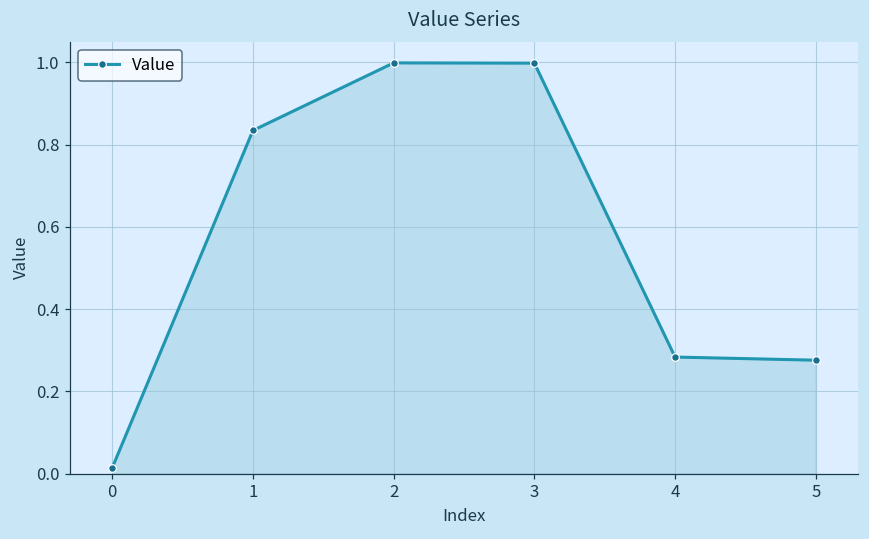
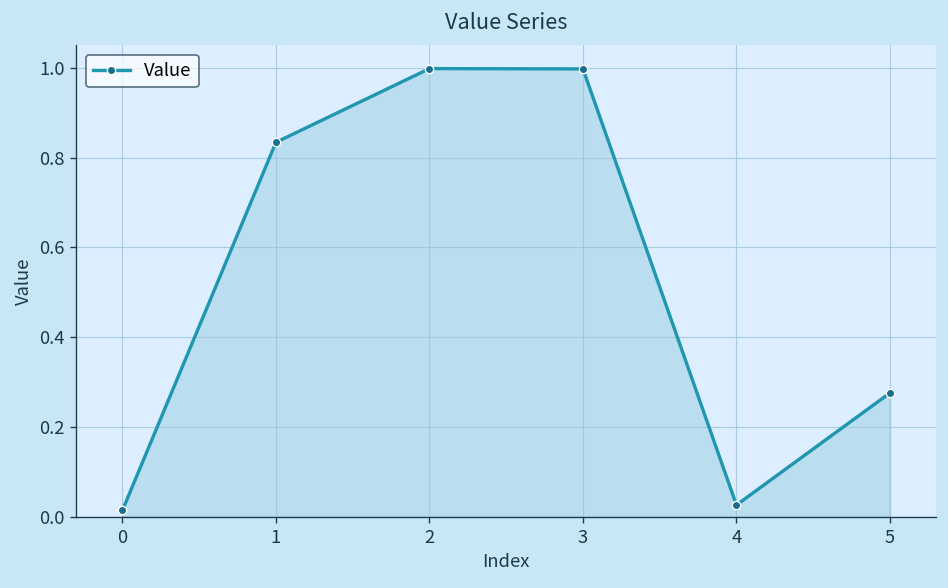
4: 0.28 -> 0.03
